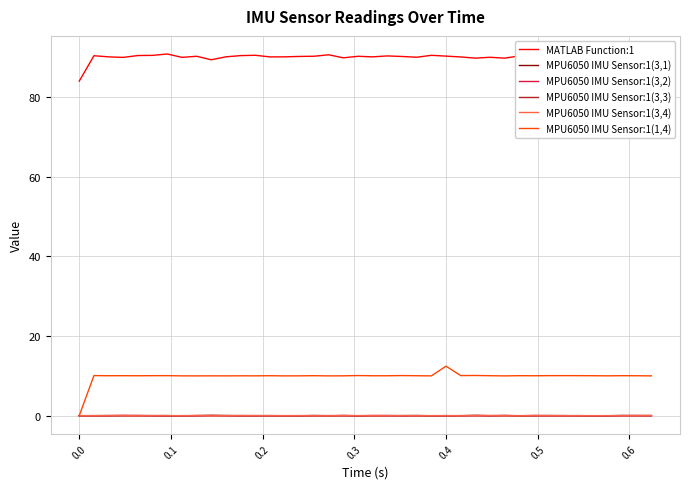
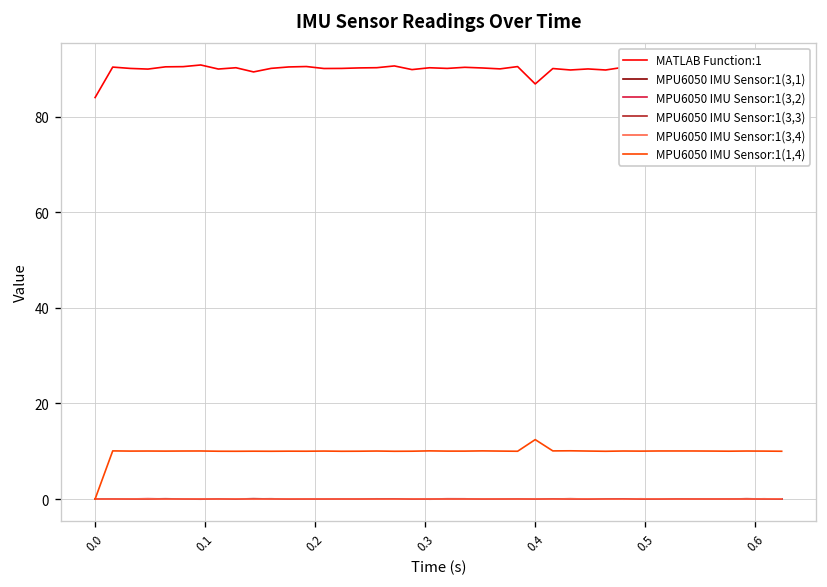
MATLAB Function:1, 0.4: 90 -> 87
